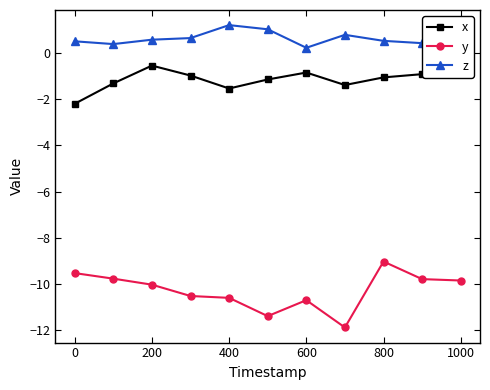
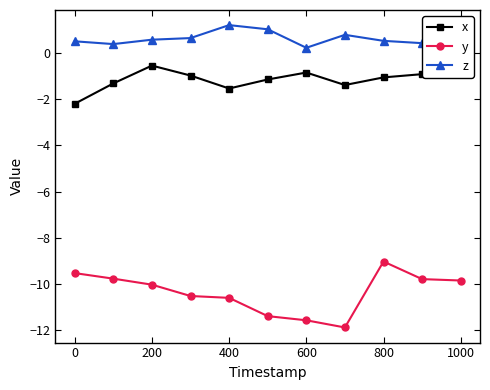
y, 600: -10.7 -> -11.6
